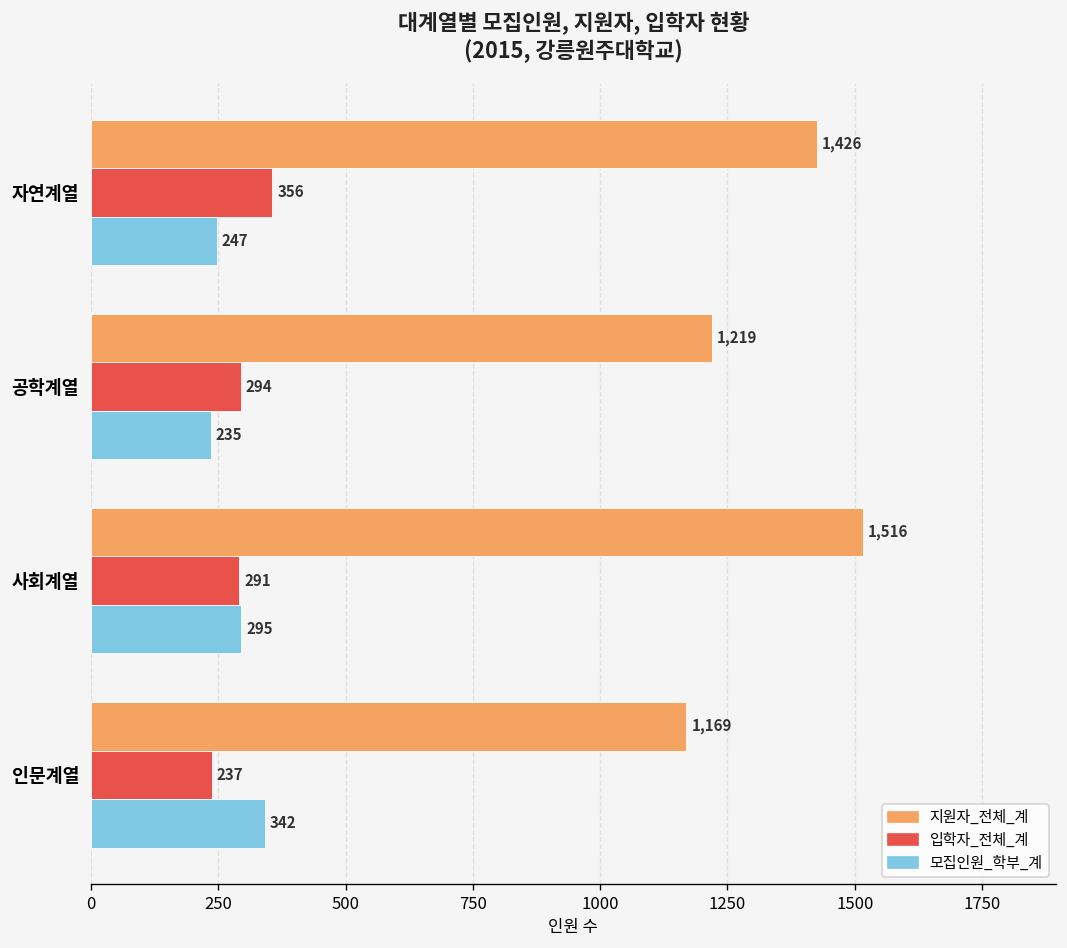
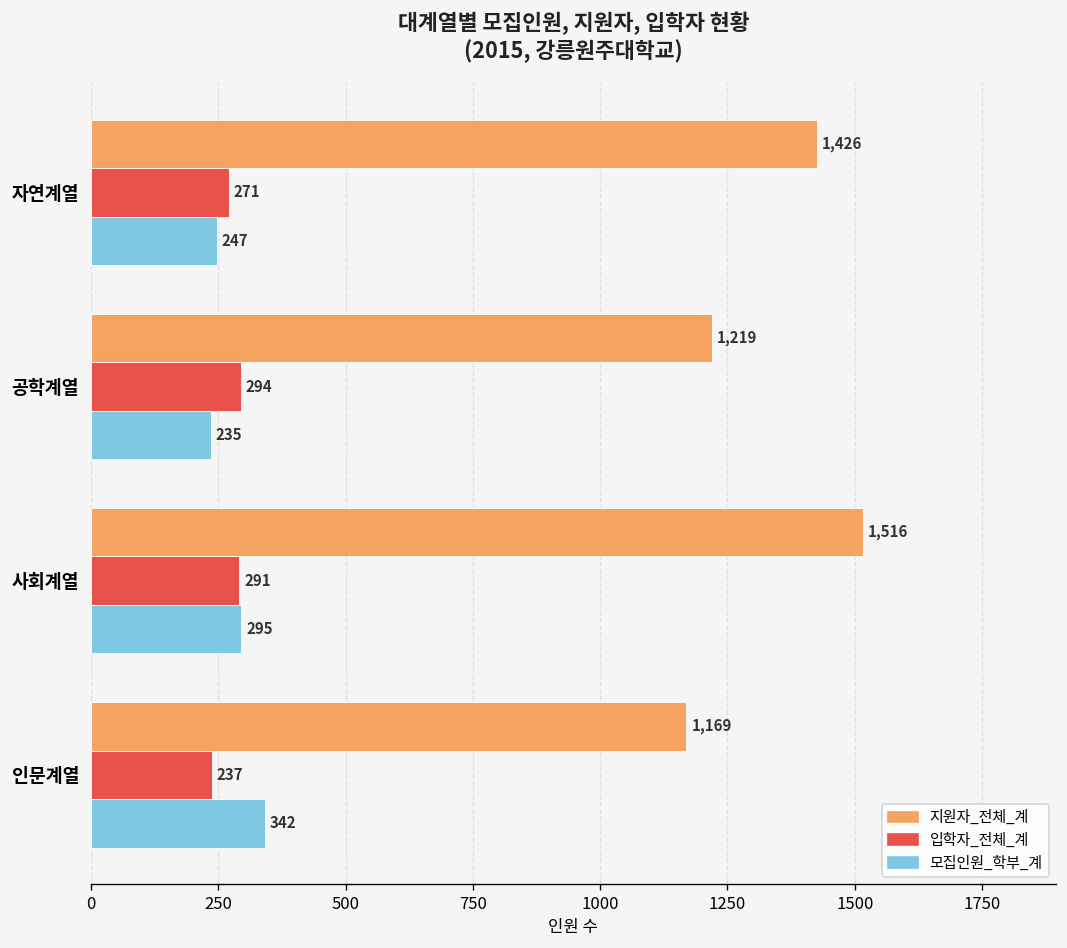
입학자_전체_계, 자연계열: 356 -> 271
